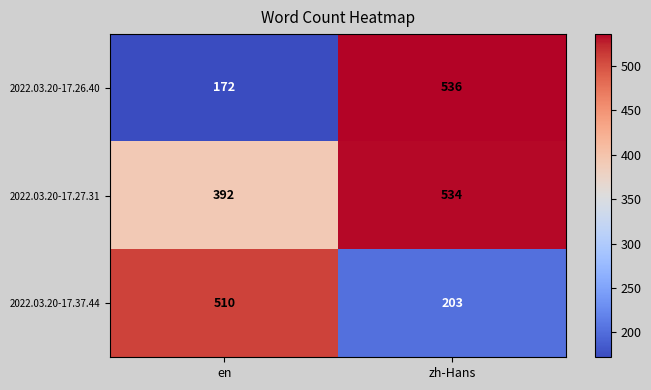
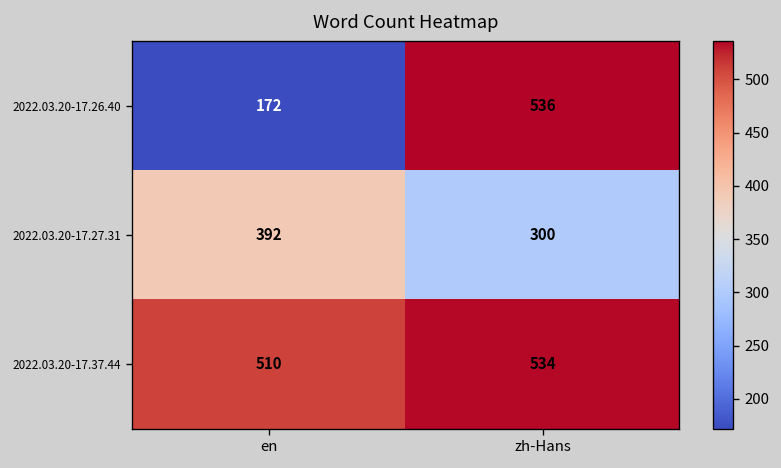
2022.03.20-17.27.31, zh-Hans: 534 -> 300
2022.03.20-17.37.44, zh-Hans: 203 -> 534
